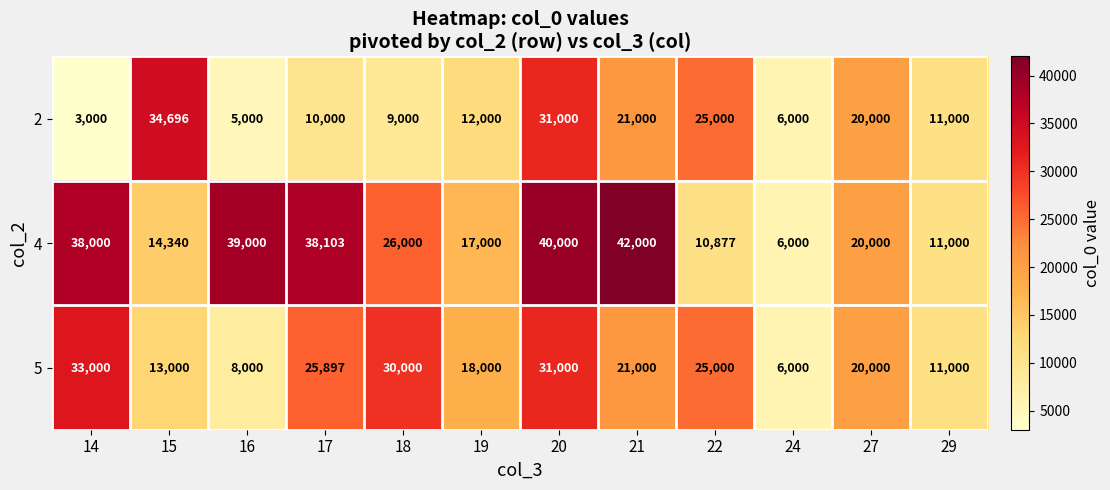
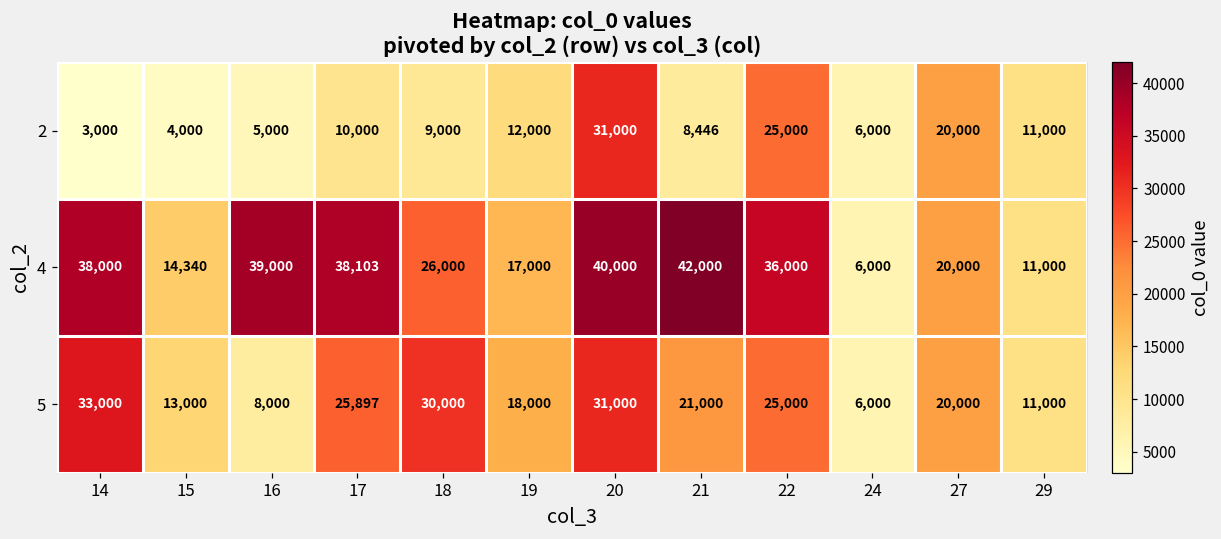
2, 15: 34,696 -> 4,000
2, 21: 21,000 -> 8,446
4, 22: 10,877 -> 36,000
